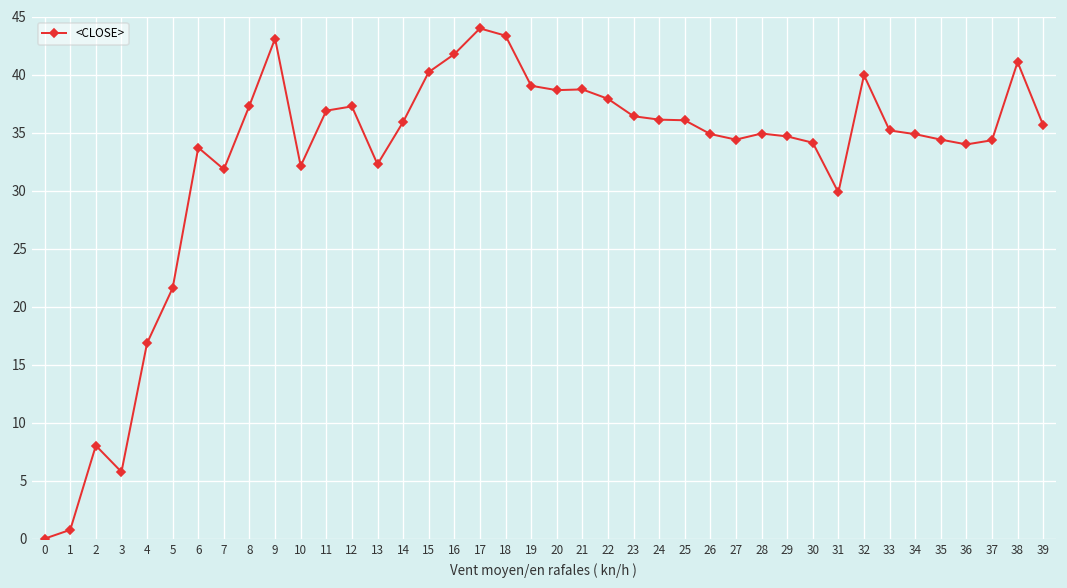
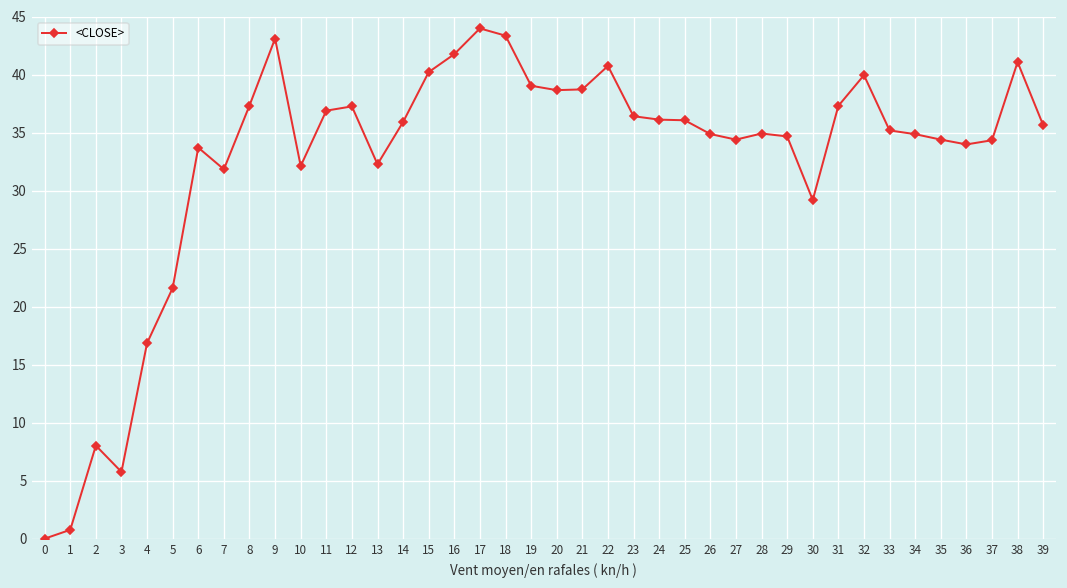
22: 38 -> 41
30: 34 -> 29
31: 30 -> 37
